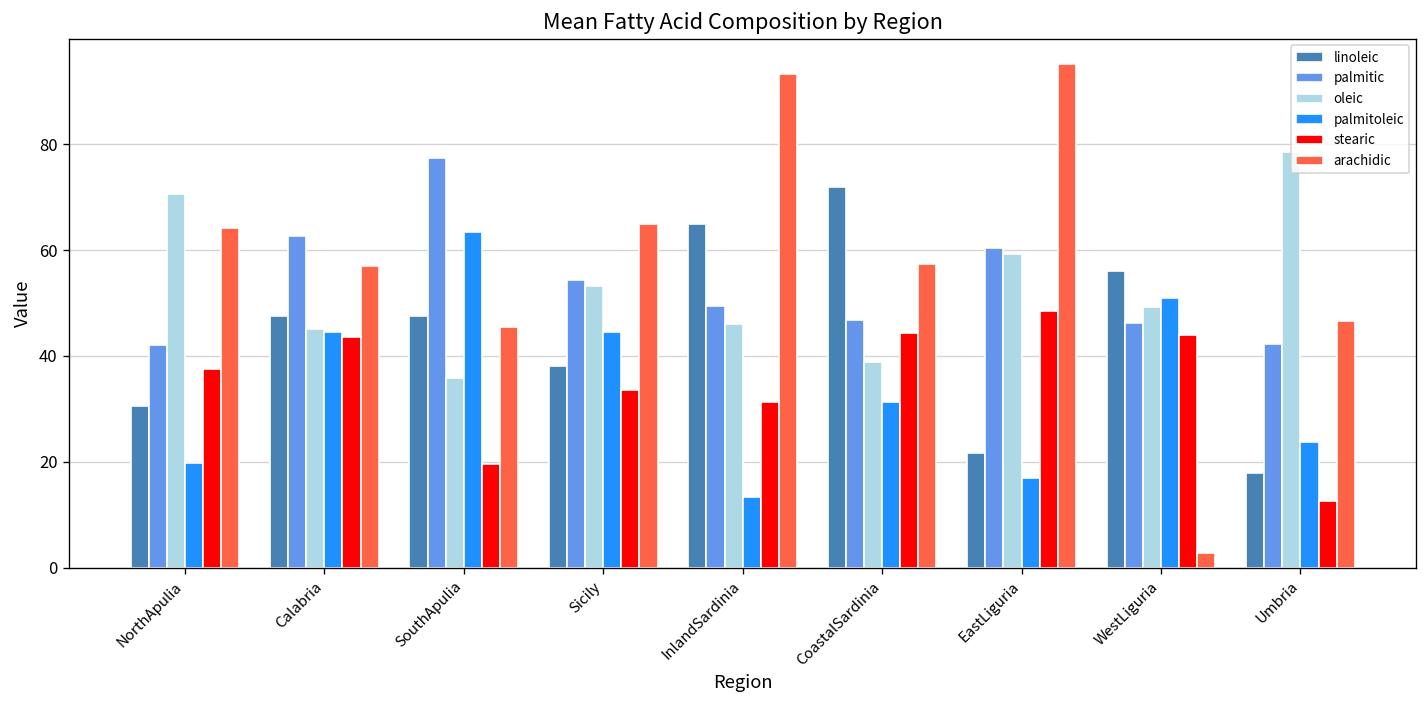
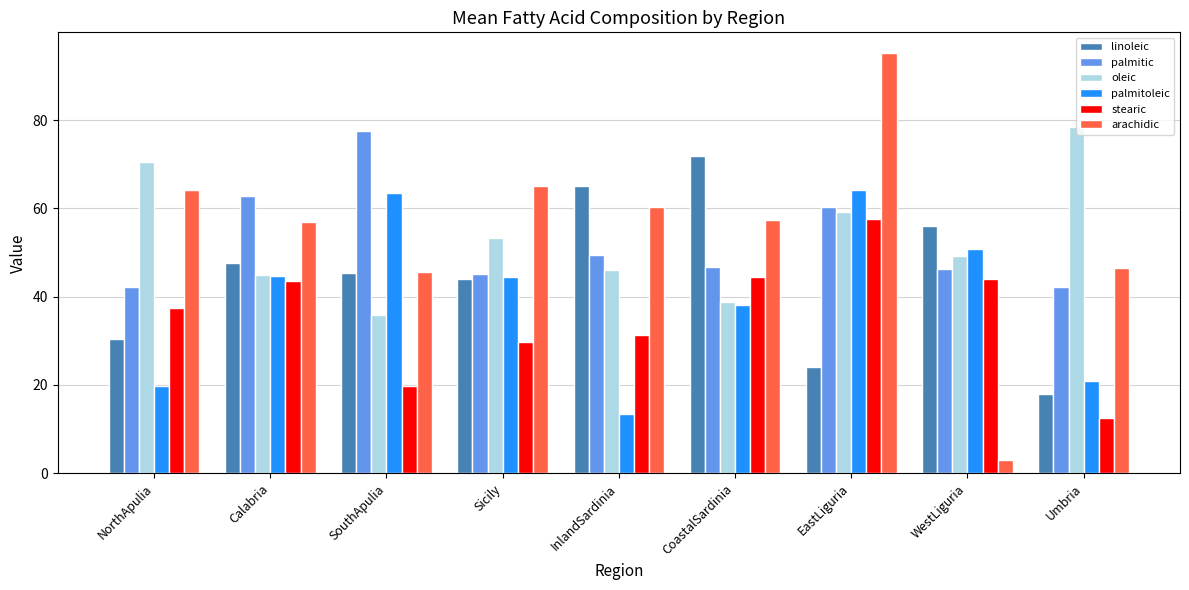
linoleic, SouthApulia: 48 -> 45
linoleic, Sicily: 38 -> 44
palmitic, Sicily: 54 -> 45
stearic, Sicily: 34 -> 30
arachidic, InlandSardinia: 93 -> 60
palmitoleic, CoastalSardinia: 31 -> 38
linoleic, EastLiguria: 22 -> 24
palmitoleic, EastLiguria: 17 -> 64
stearic, EastLiguria: 48 -> 58
palmitoleic, Umbria: 24 -> 21
